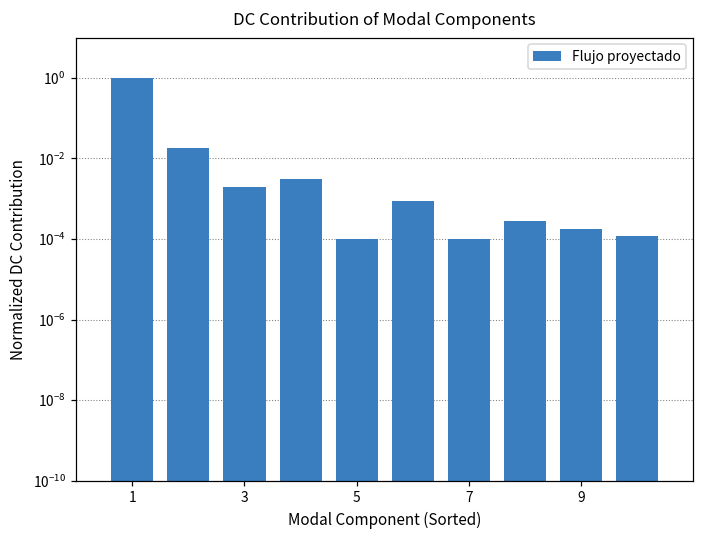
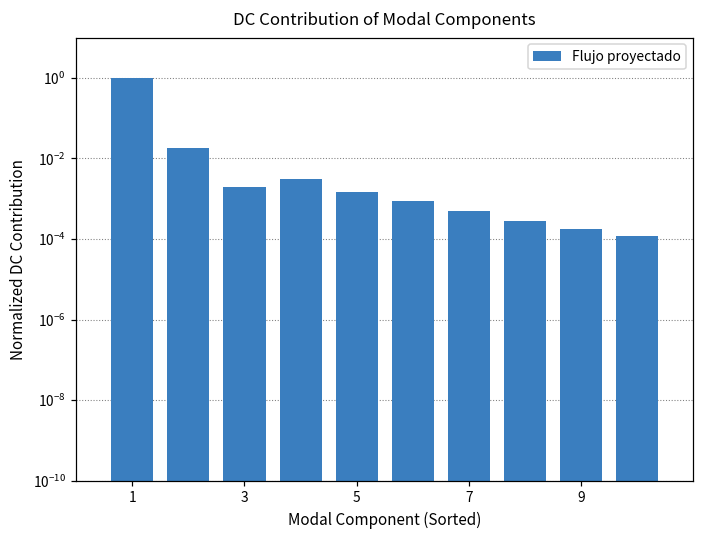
5: 0.0001 -> 0.0015
7: 0.0001 -> 0.0005
